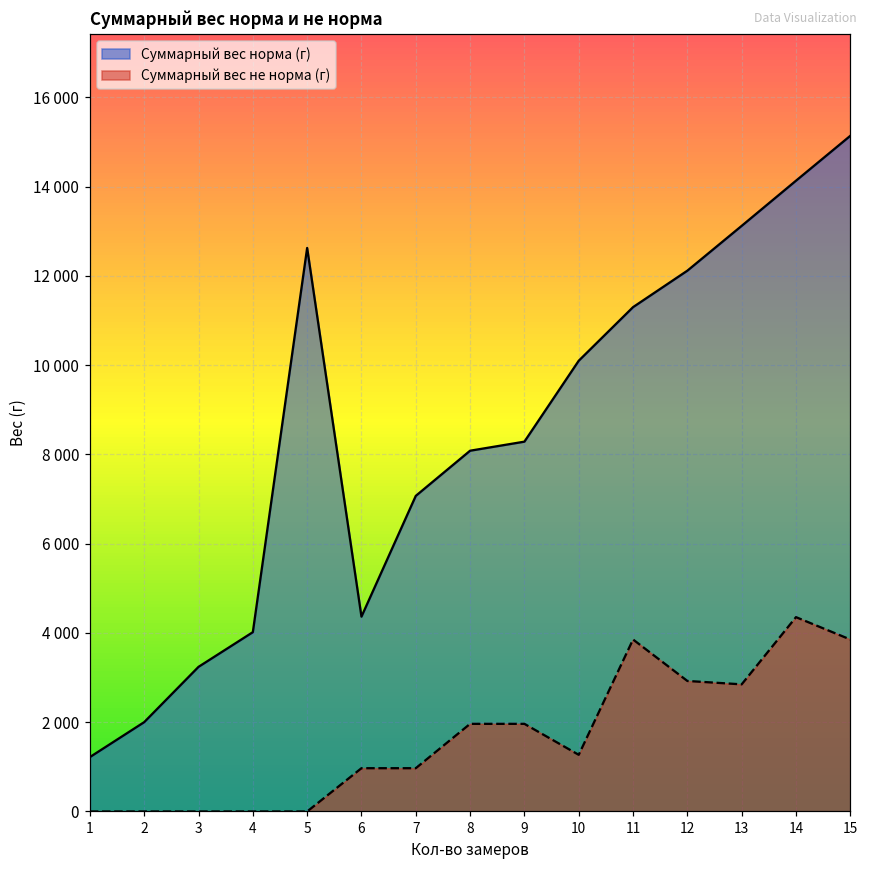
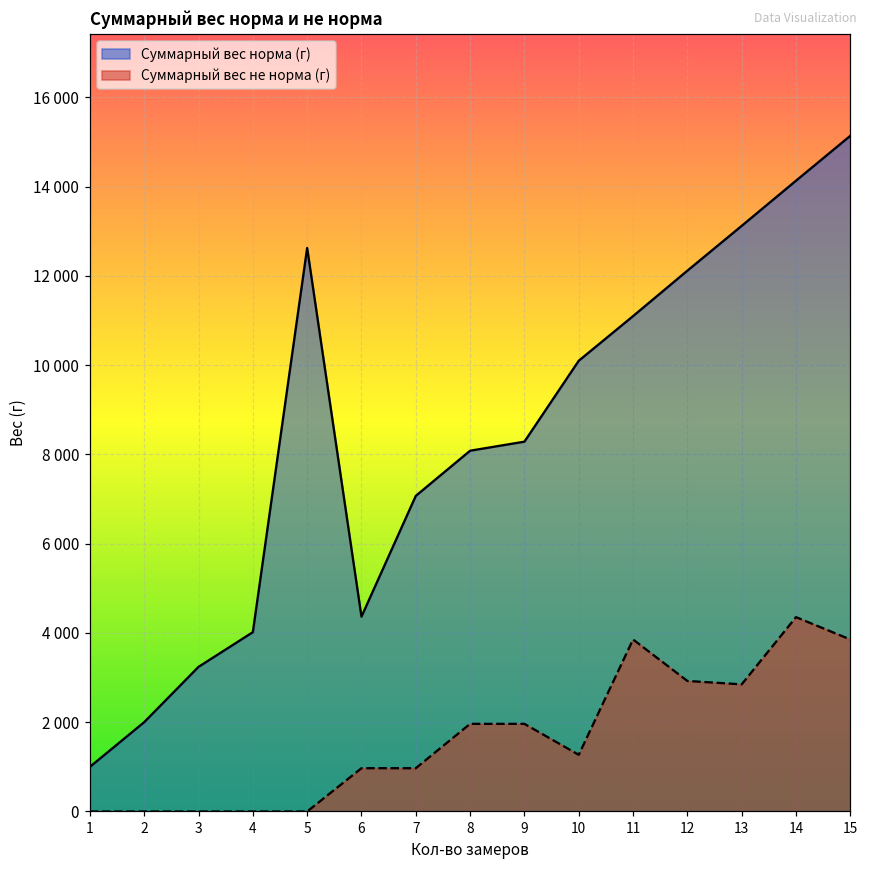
Суммарный вес норма (г), 1: 1200 -> 1000
Суммарный вес норма (г), 11: 11300 -> 11100
